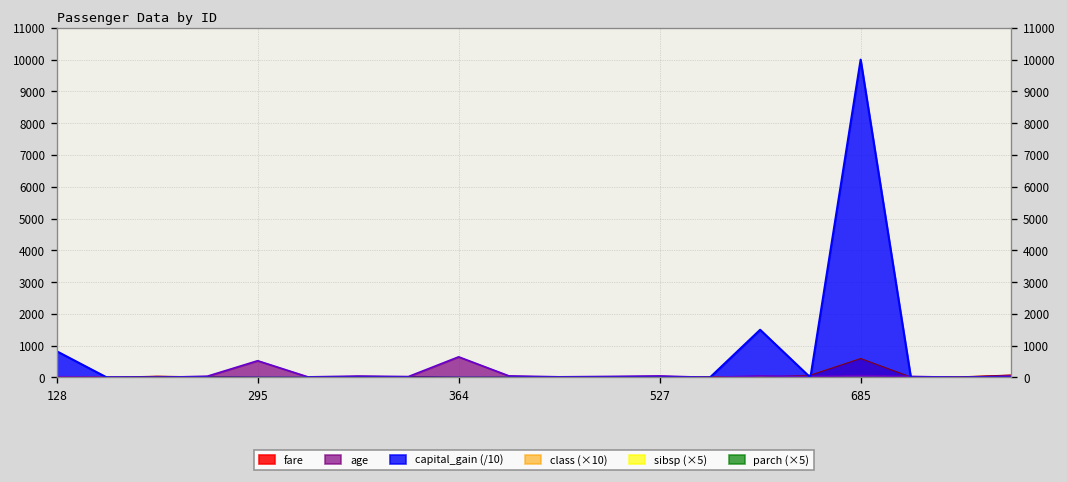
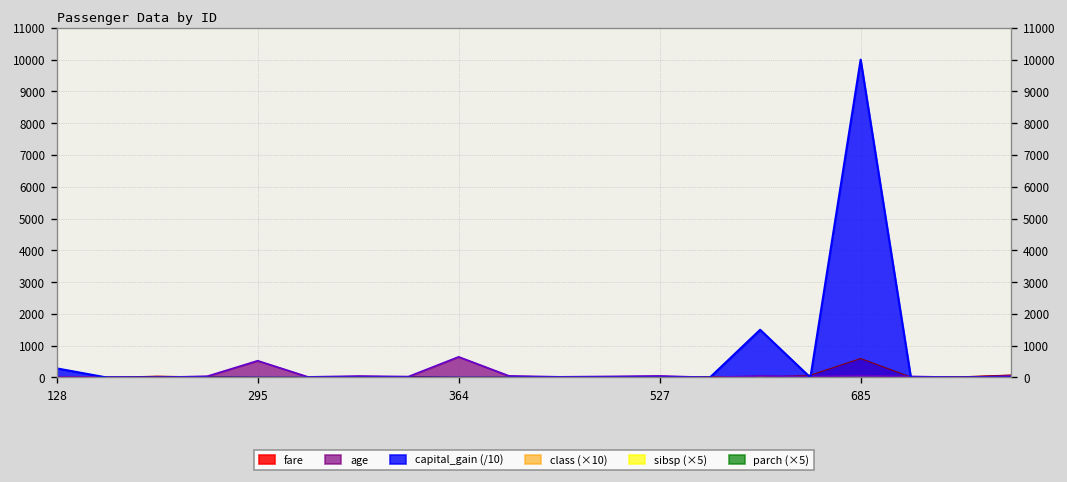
capital_gain (/10), 128: 800 -> 300
